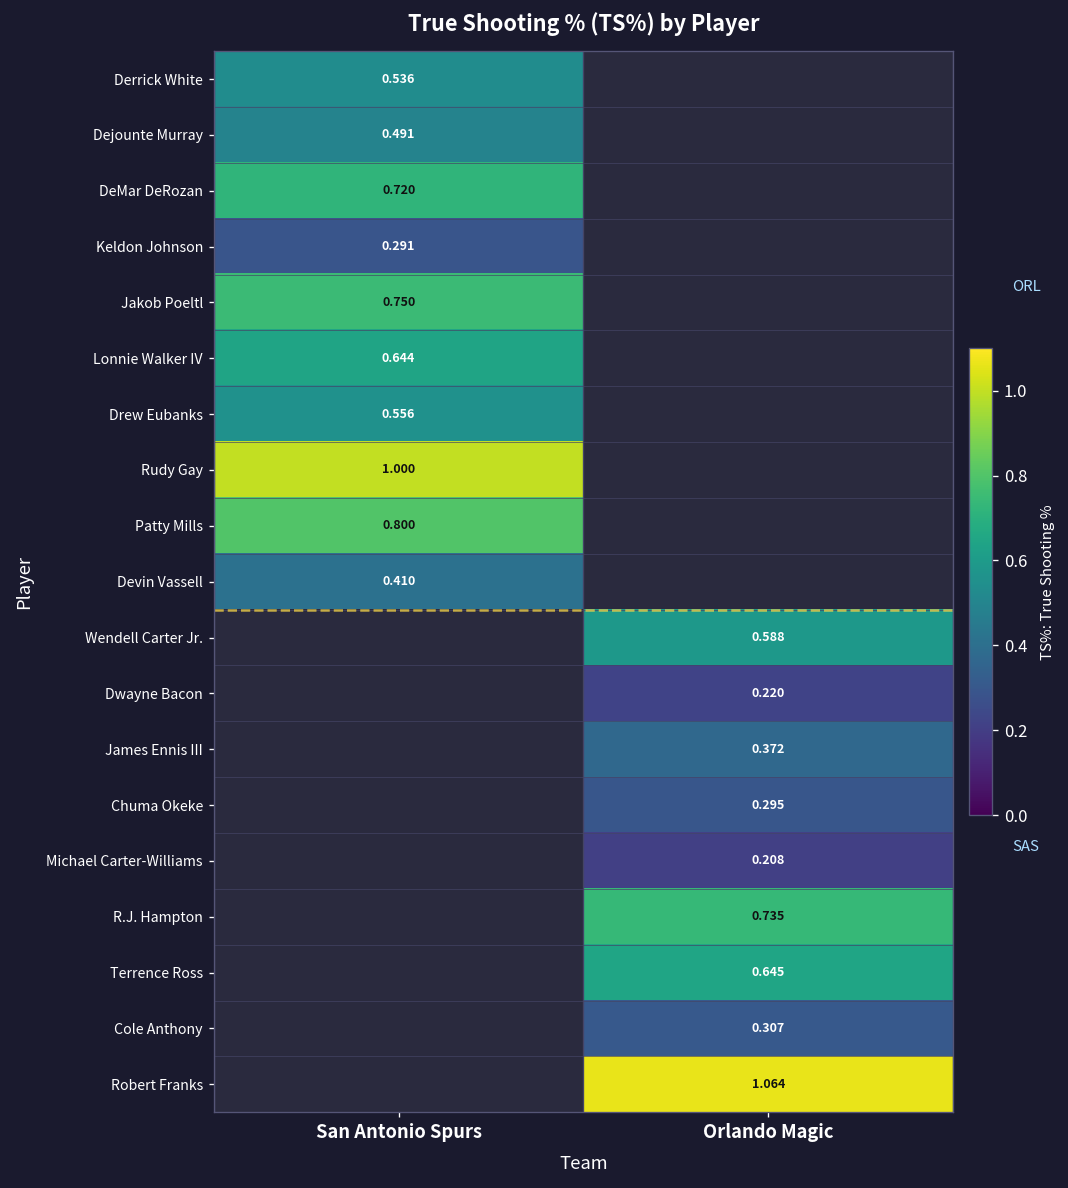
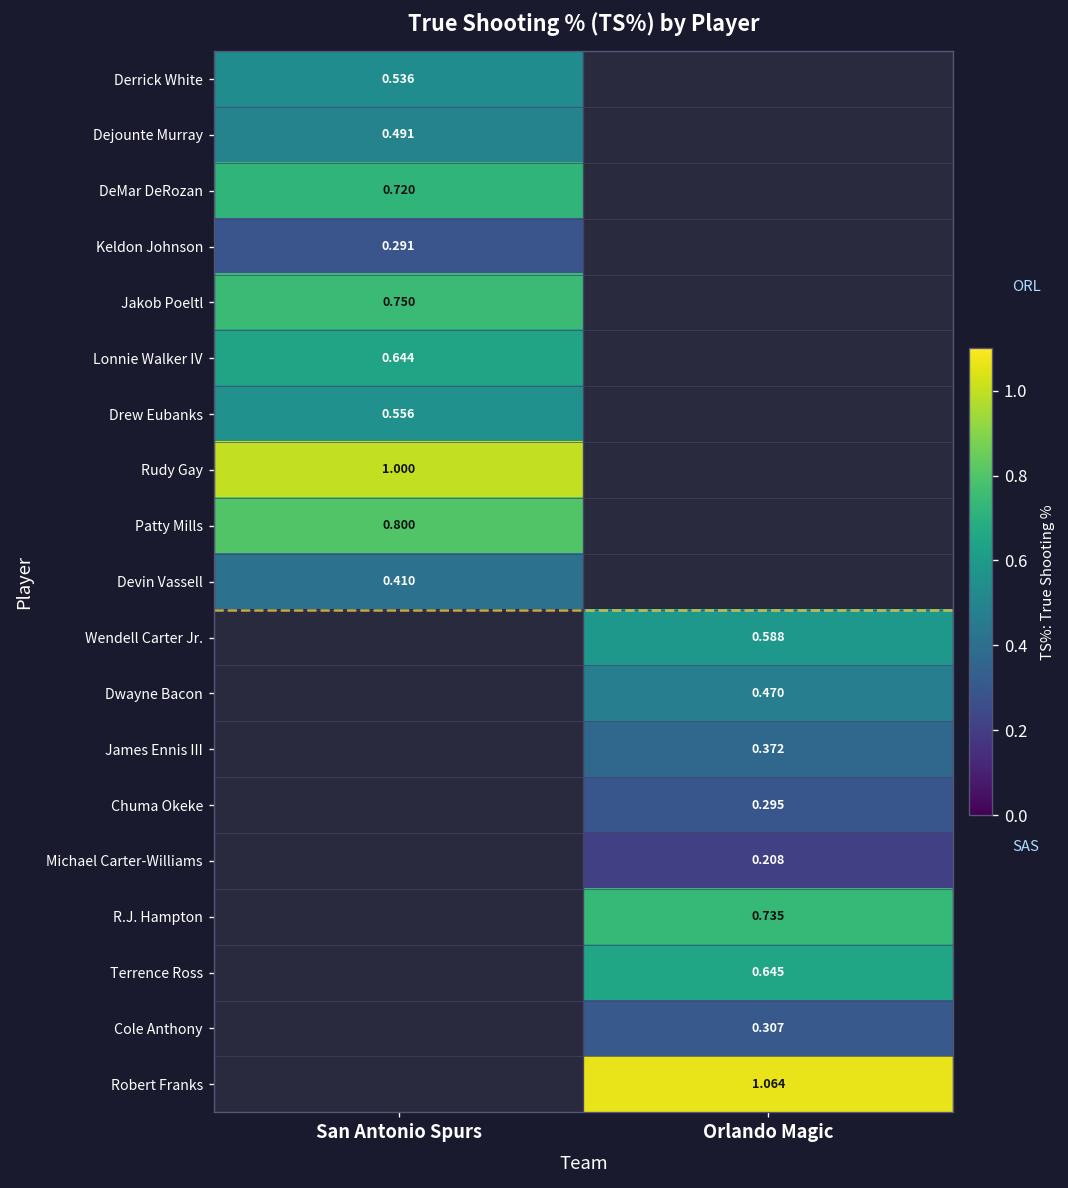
Dwayne Bacon, Orlando Magic: 0.220 -> 0.470
